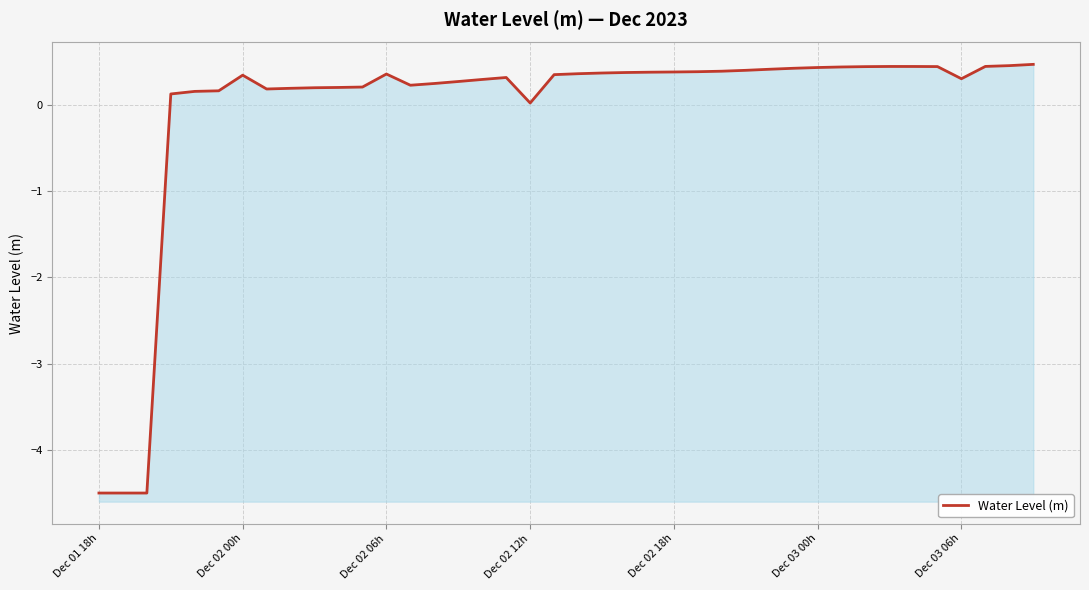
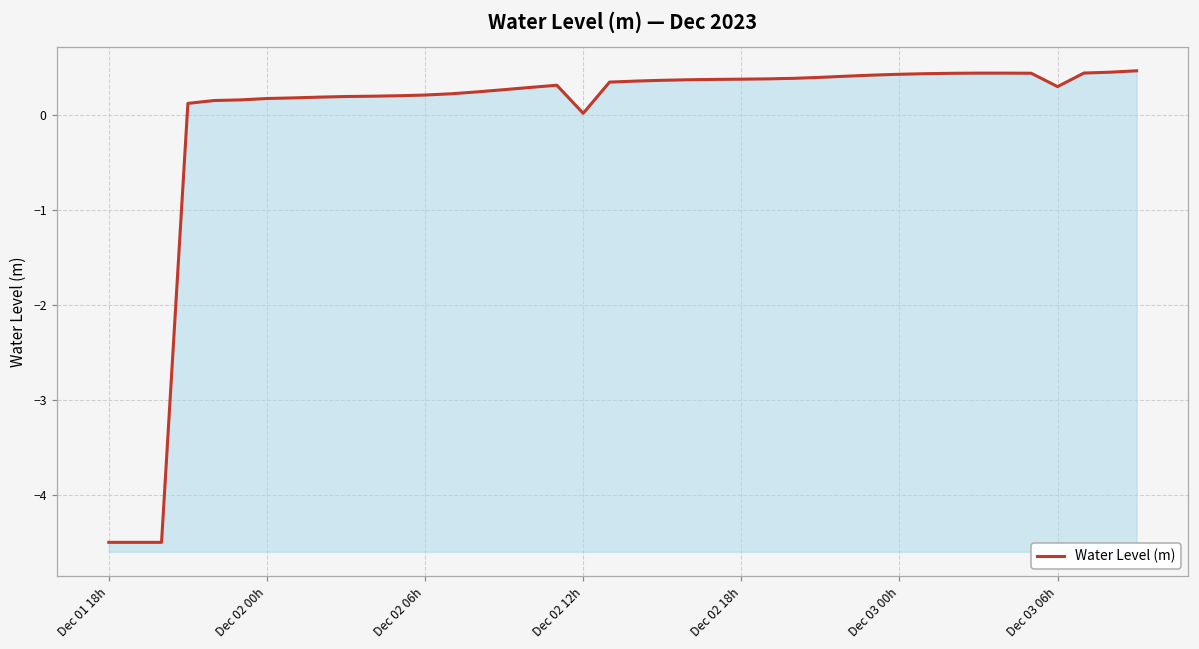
Dec 02 00h: 0.3 -> 0.2
Dec 02 06h: 0.4 -> 0.2
